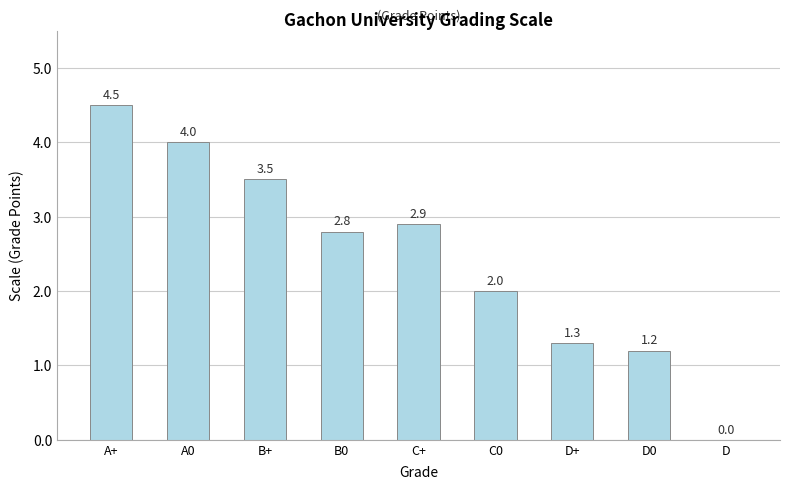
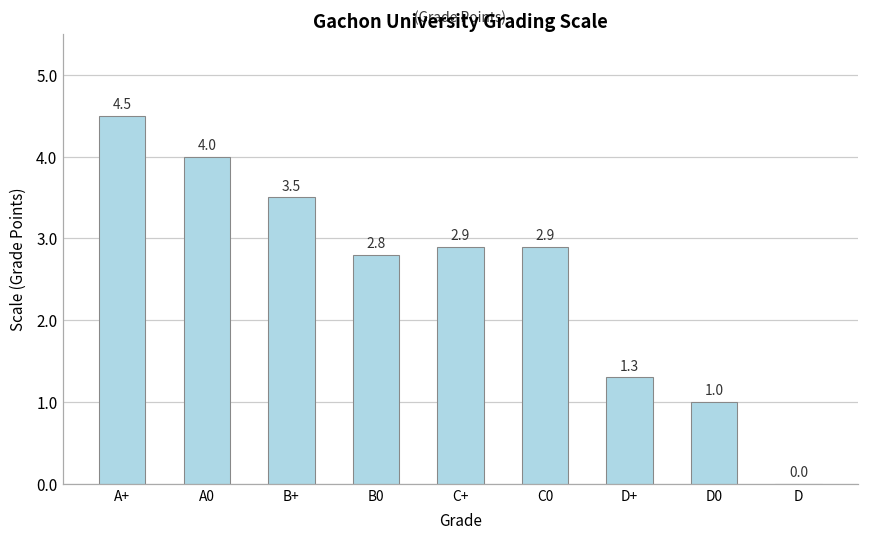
C0: 2.0 -> 2.9
D0: 1.2 -> 1.0
